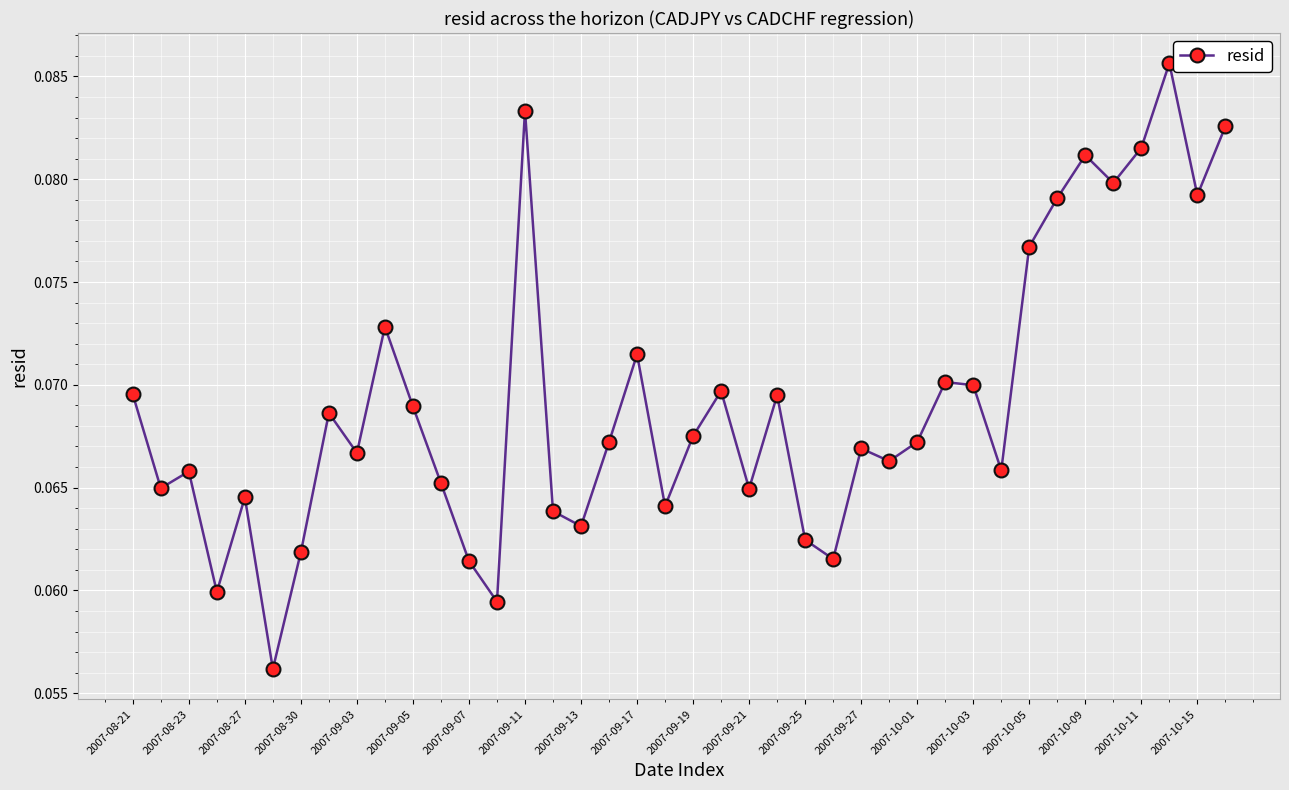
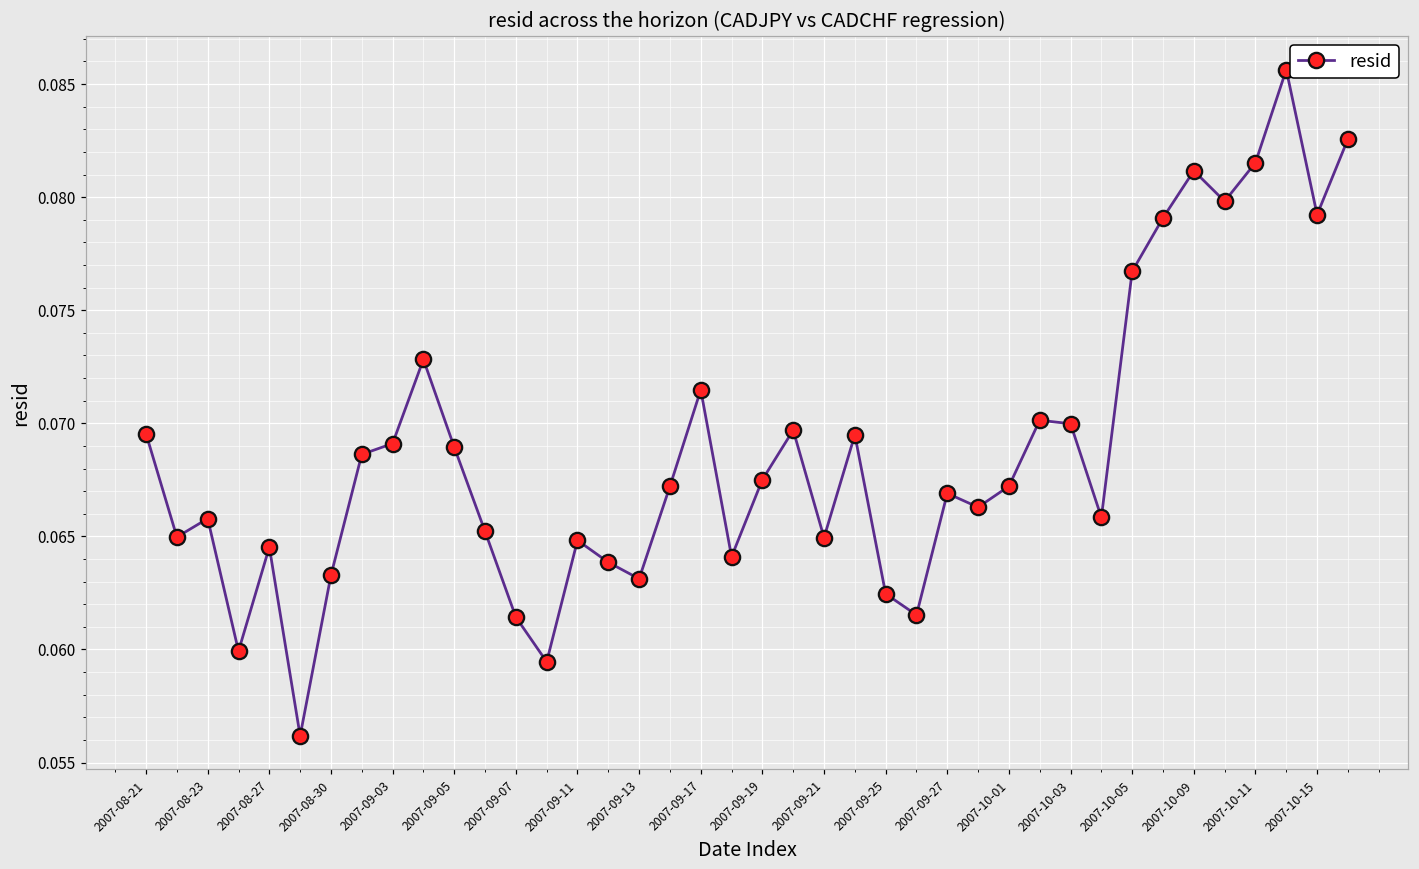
2007-08-30: 0.0619 -> 0.0633
2007-09-03: 0.0667 -> 0.0691
2007-09-11: 0.0833 -> 0.0648
